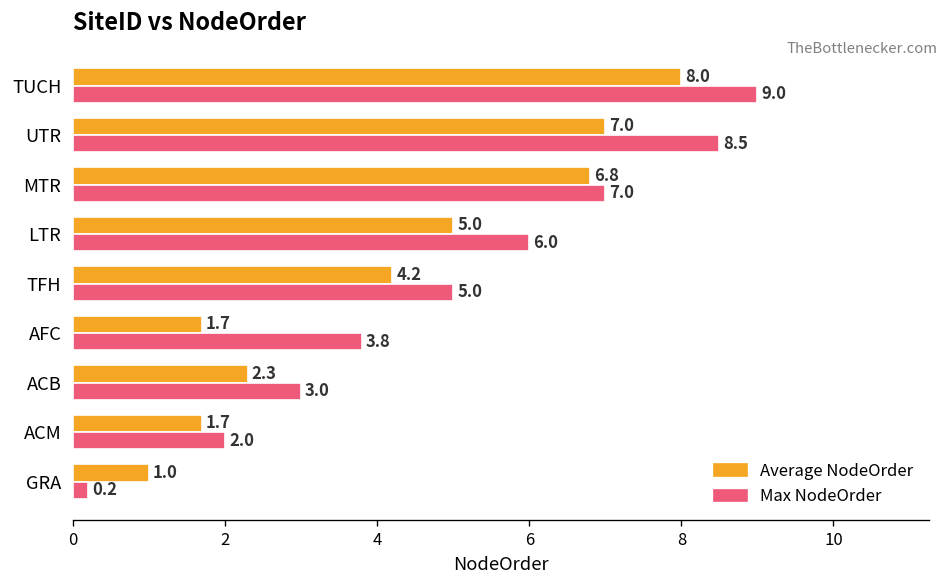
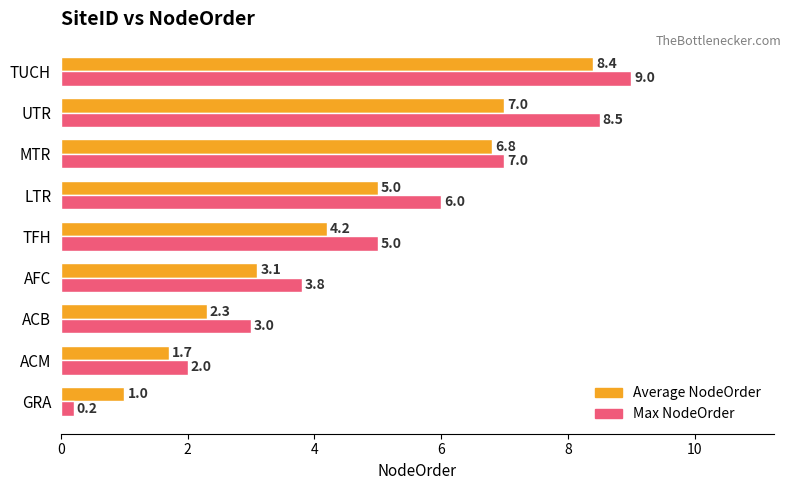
Average NodeOrder, TUCH: 8.0 -> 8.4
Average NodeOrder, AFC: 1.7 -> 3.1
